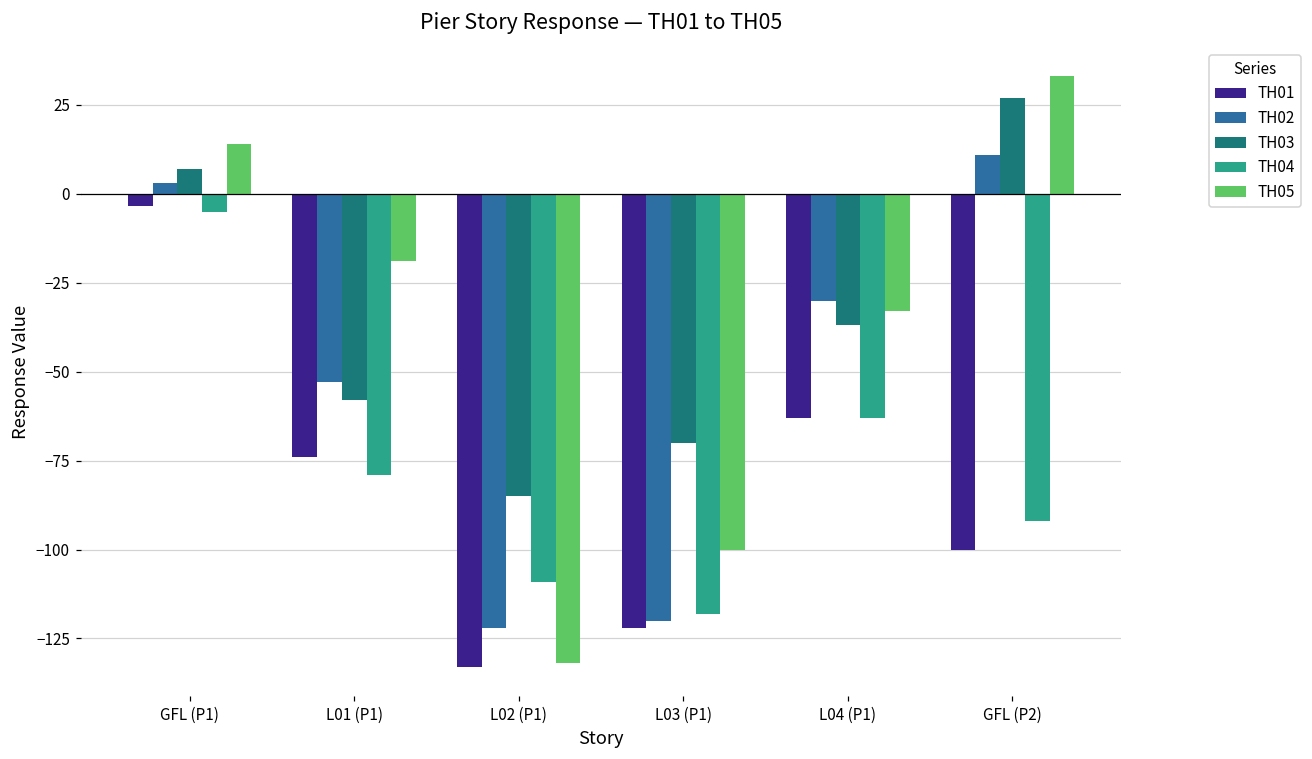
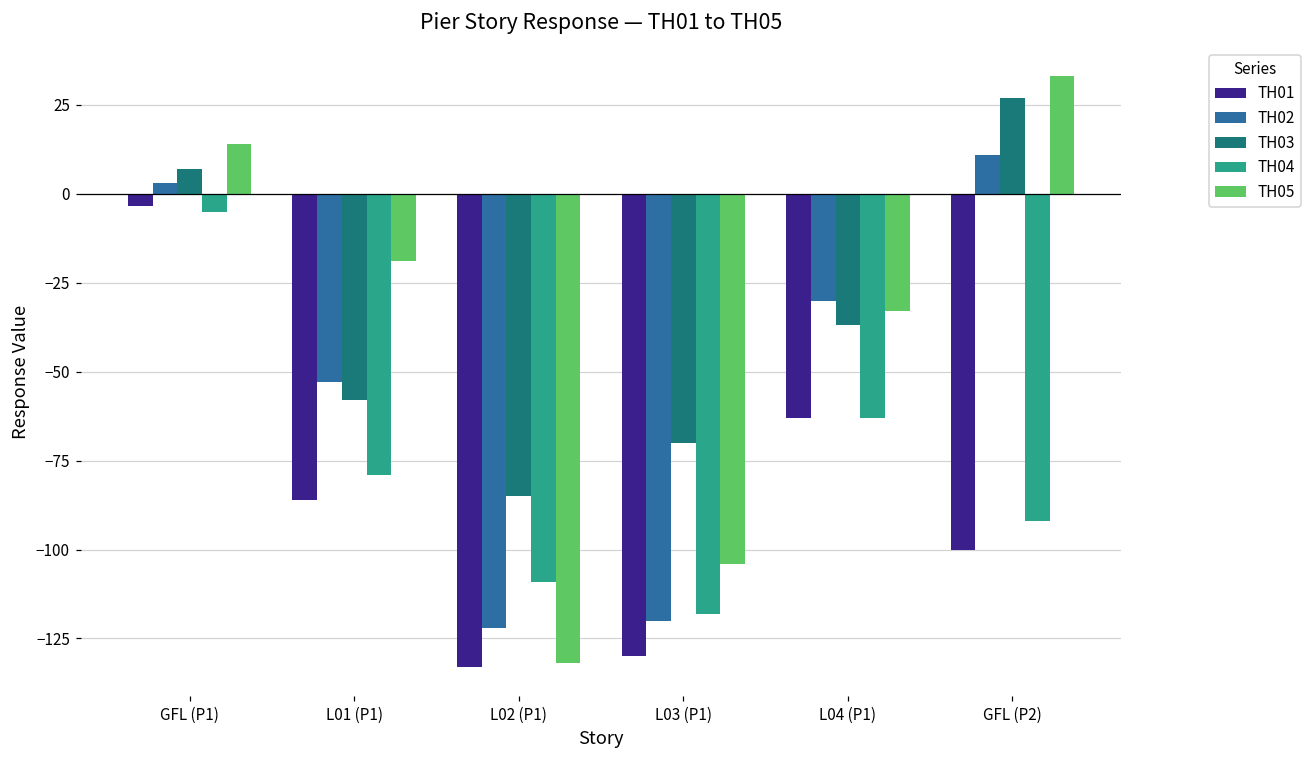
TH01, L01 (P1): -74 -> -86
TH01, L03 (P1): -122 -> -130
TH05, L03 (P1): -100 -> -104
